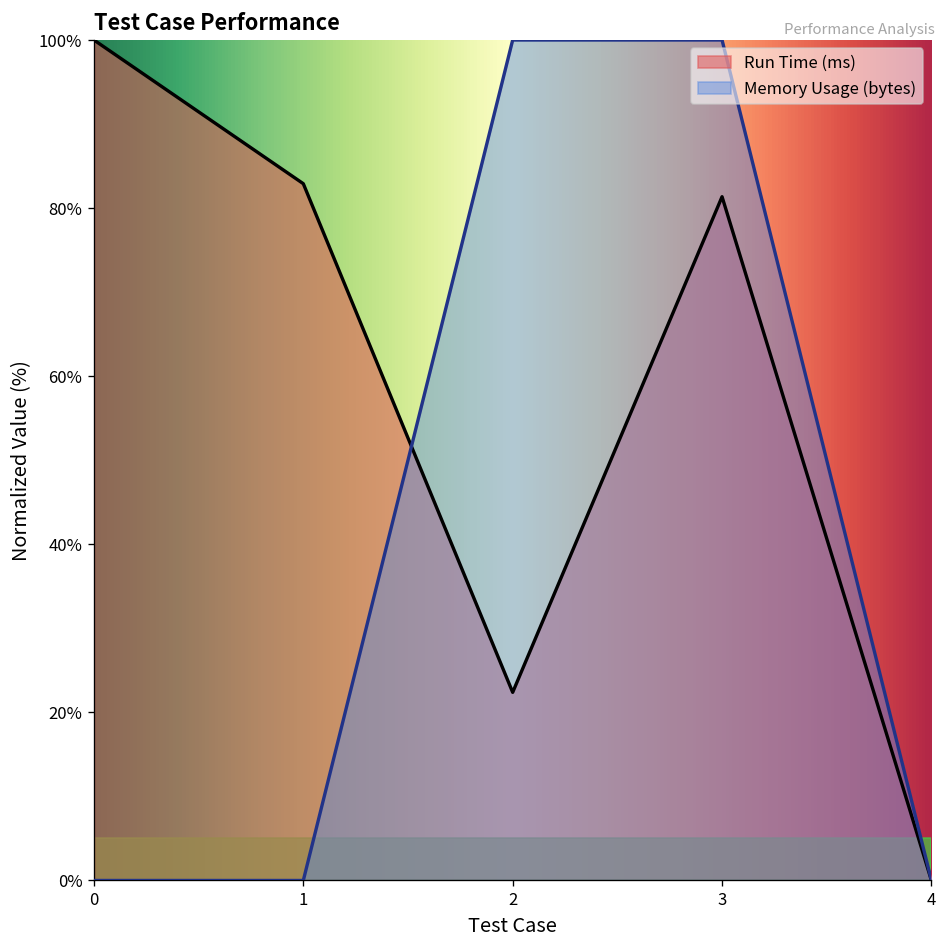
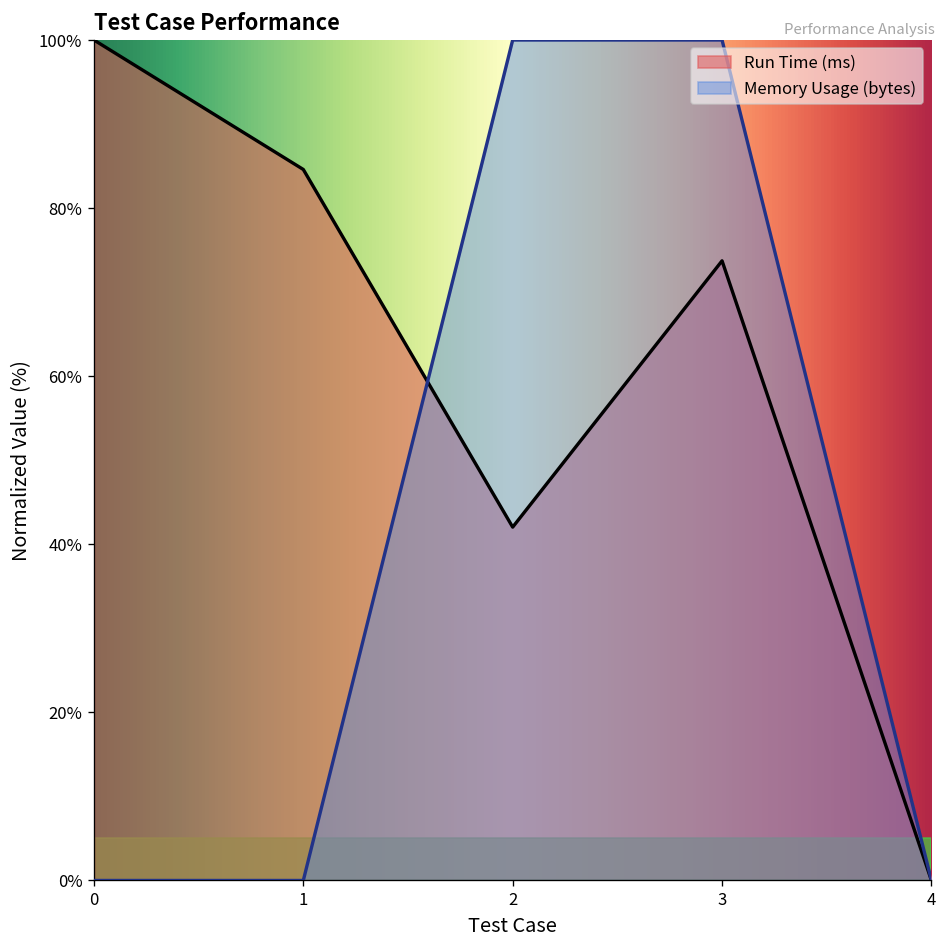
Run Time (ms), 1: 83% -> 85%
Run Time (ms), 2: 22% -> 42%
Run Time (ms), 3: 81% -> 74%
